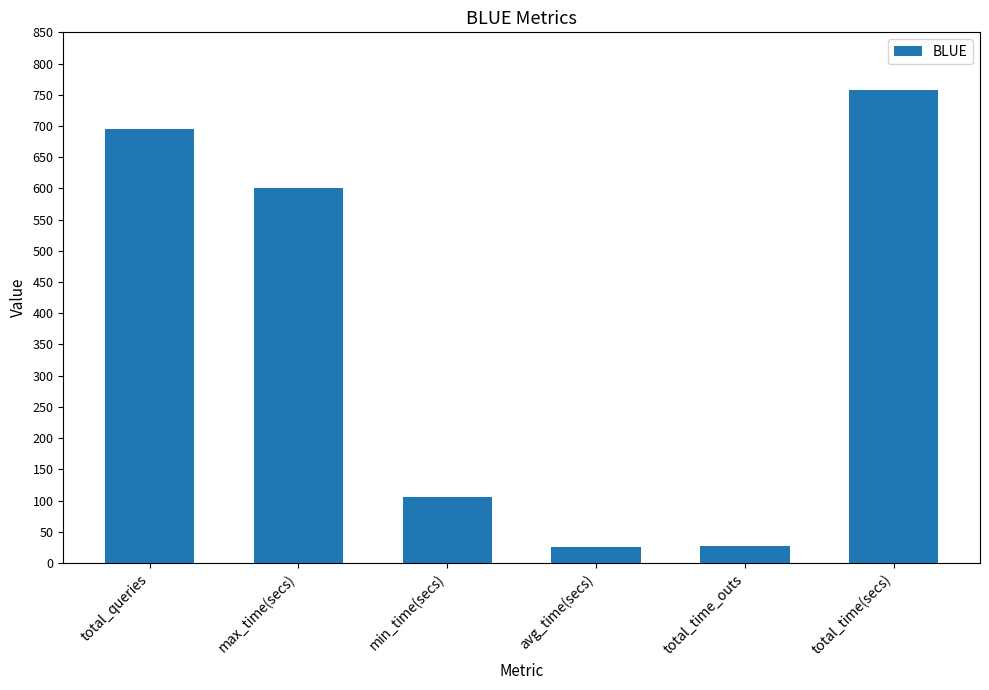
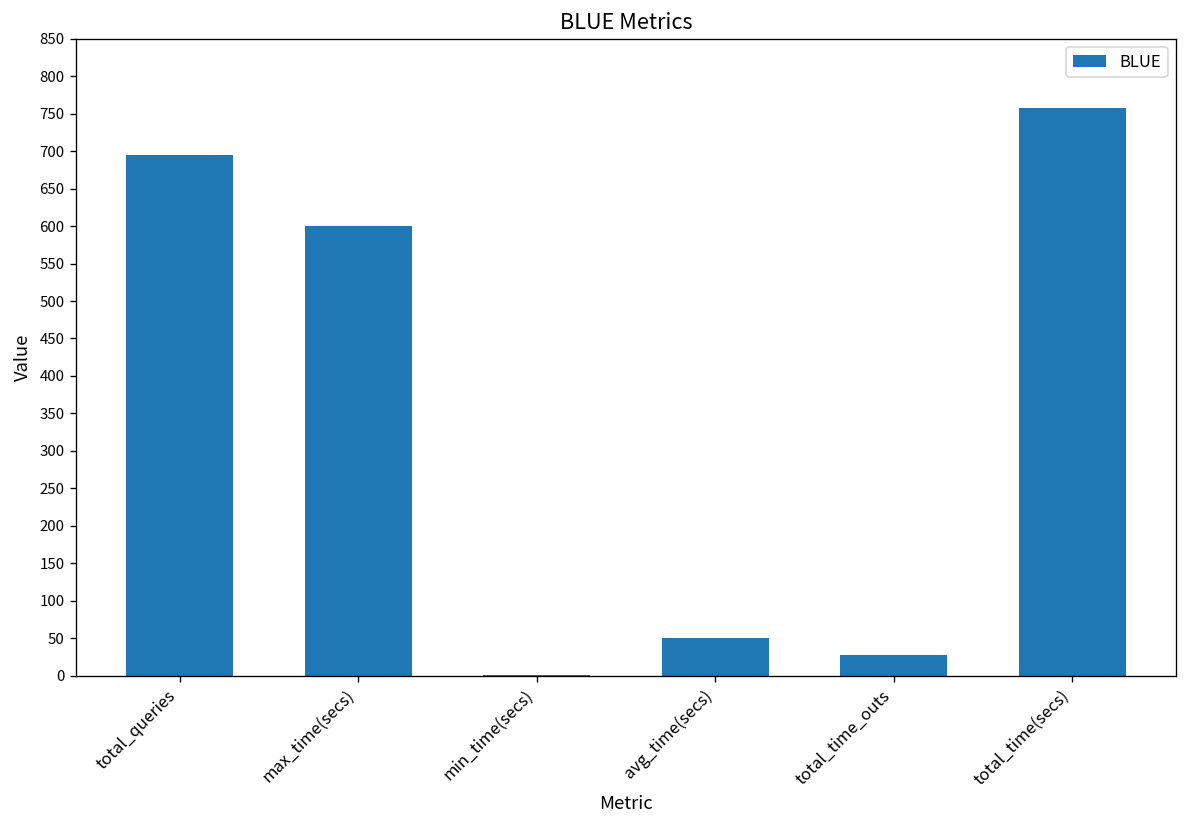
min_time(secs): 110 -> 0
avg_time(secs): 30 -> 50
